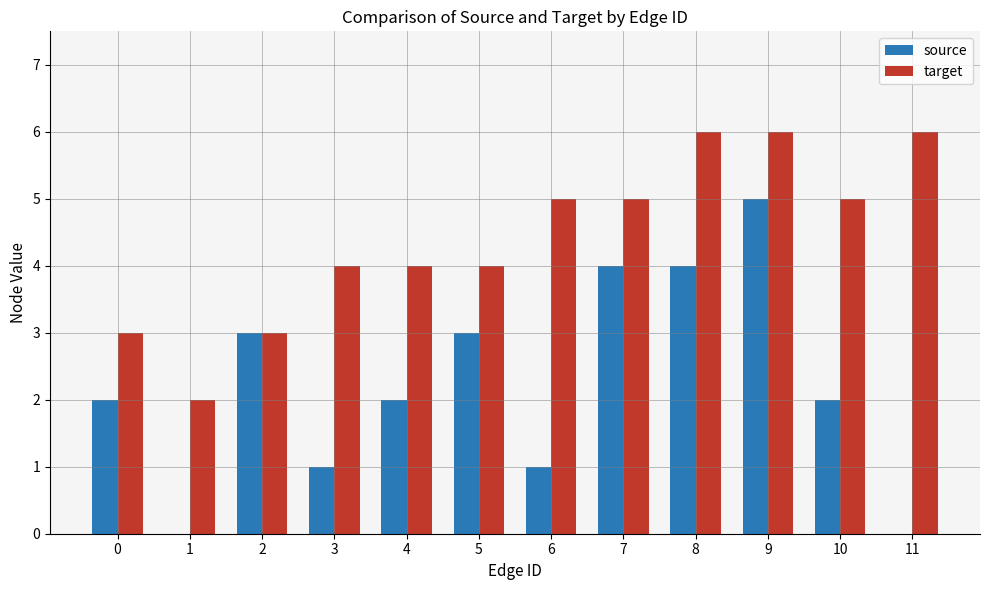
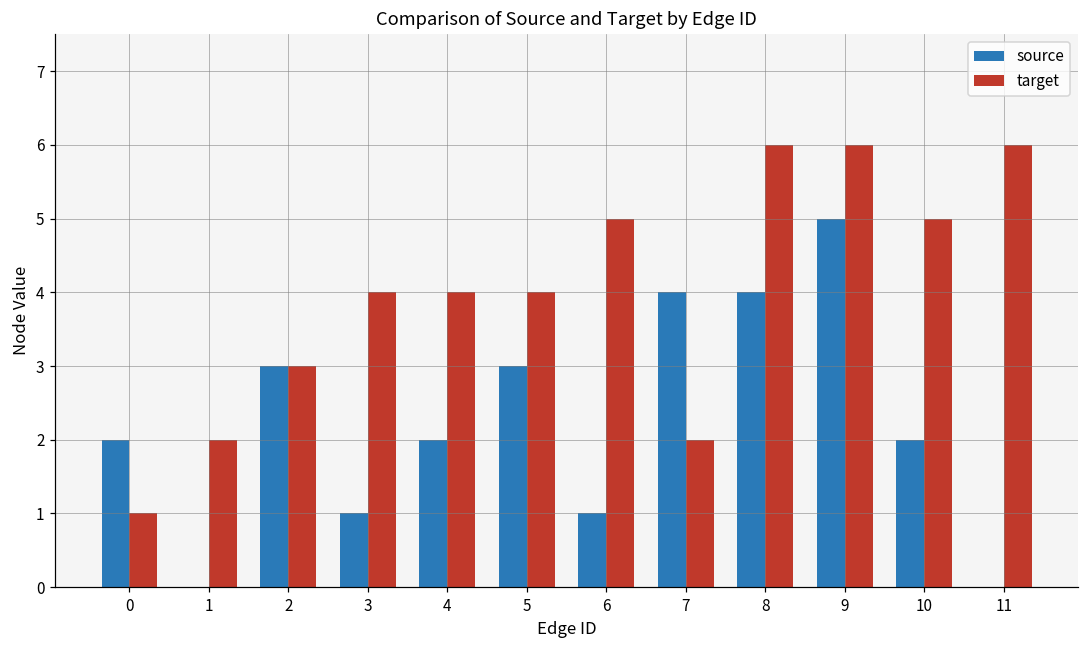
target, 0: 3 -> 1
target, 7: 5 -> 2
